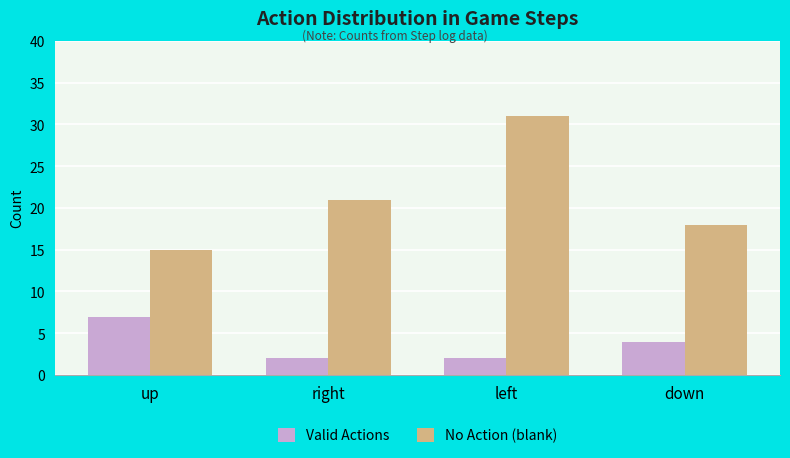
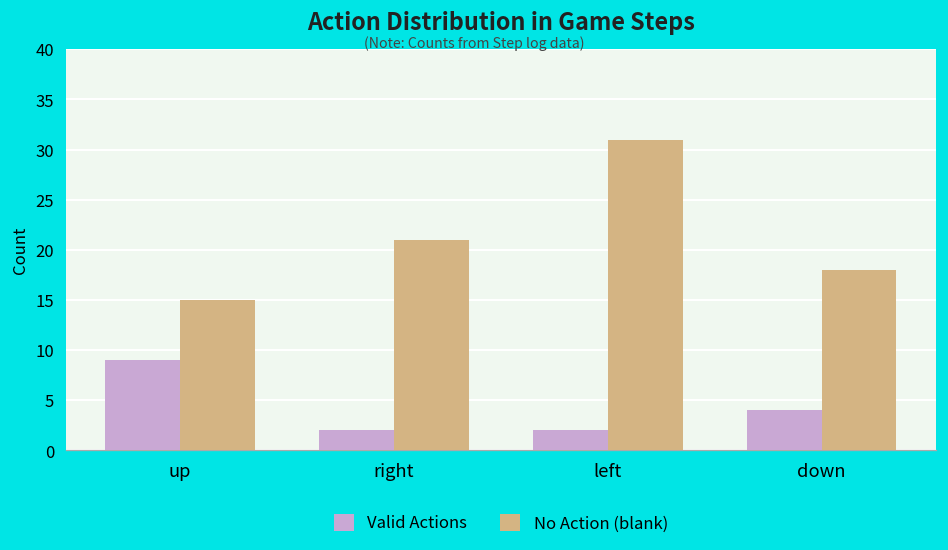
Valid Actions, up: 7 -> 9
